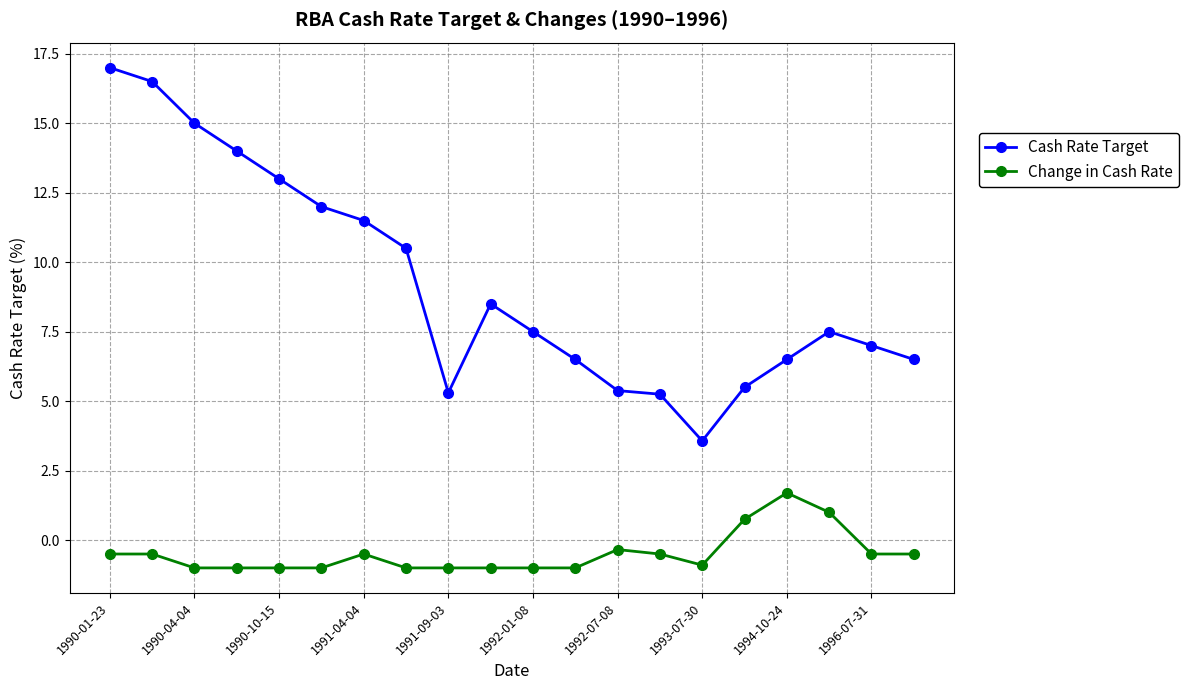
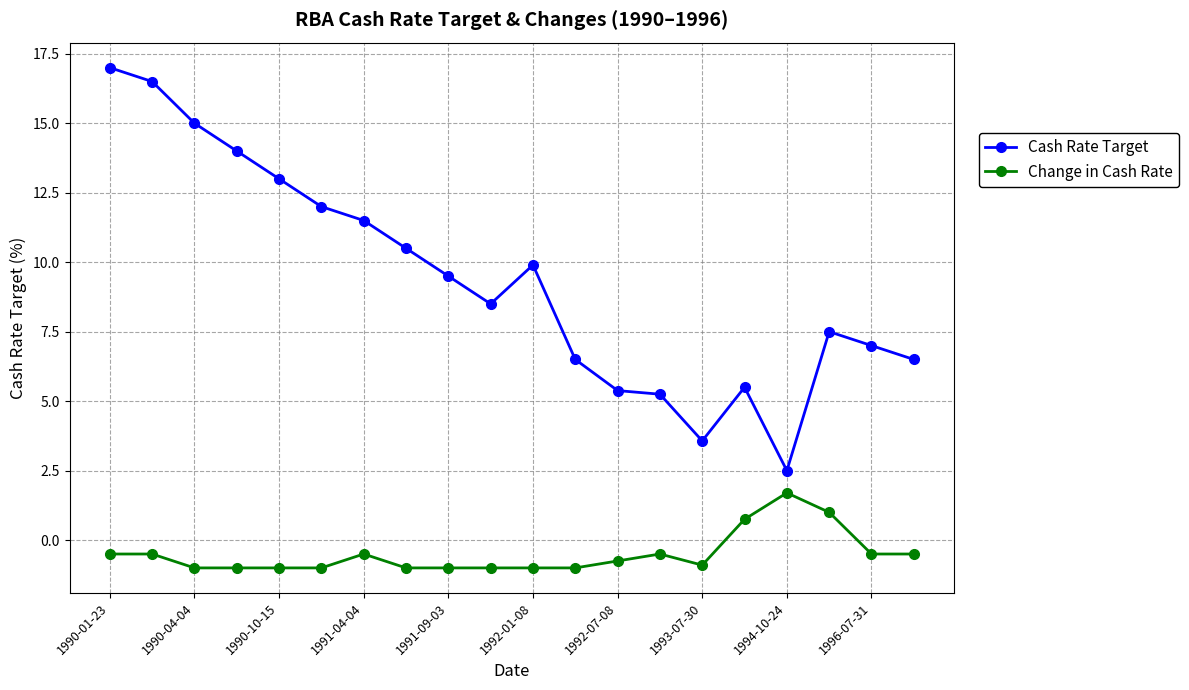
Cash Rate Target, 1991-09-03: 5.3 -> 9.5
Cash Rate Target, 1992-01-08: 7.5 -> 9.9
Change in Cash Rate, 1992-07-08: -0.3 -> -0.8
Cash Rate Target, 1994-10-24: 6.5 -> 2.5
